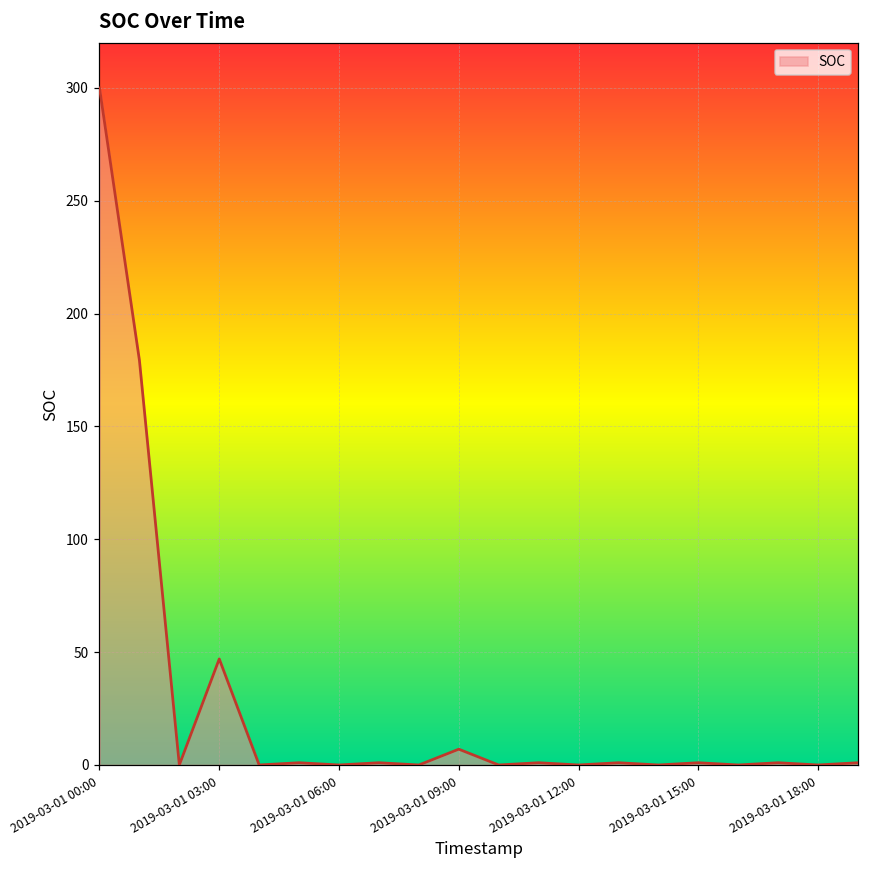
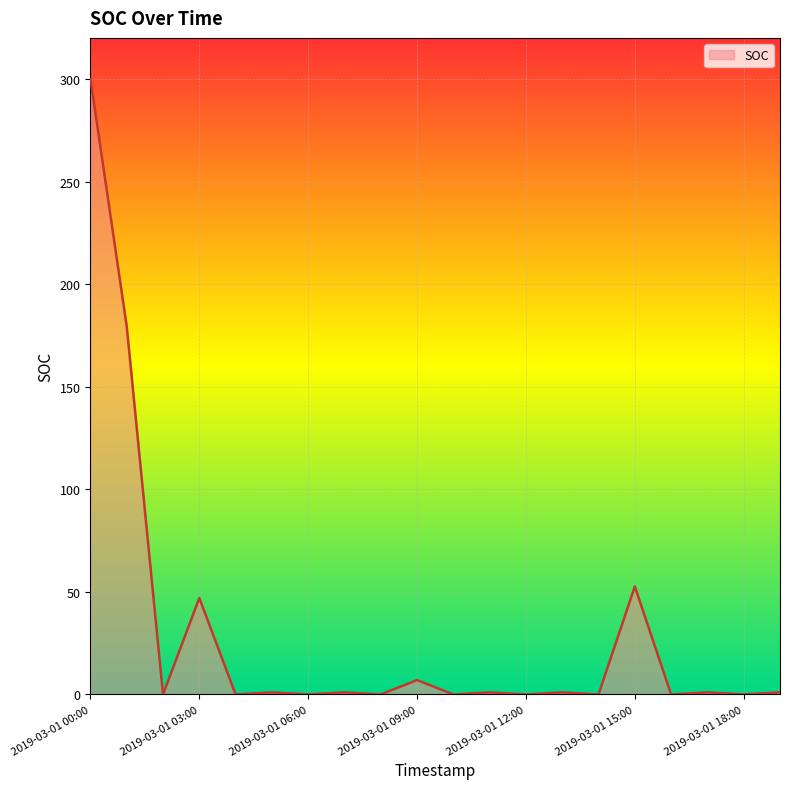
2019-03-01 15:00: 1 -> 53
